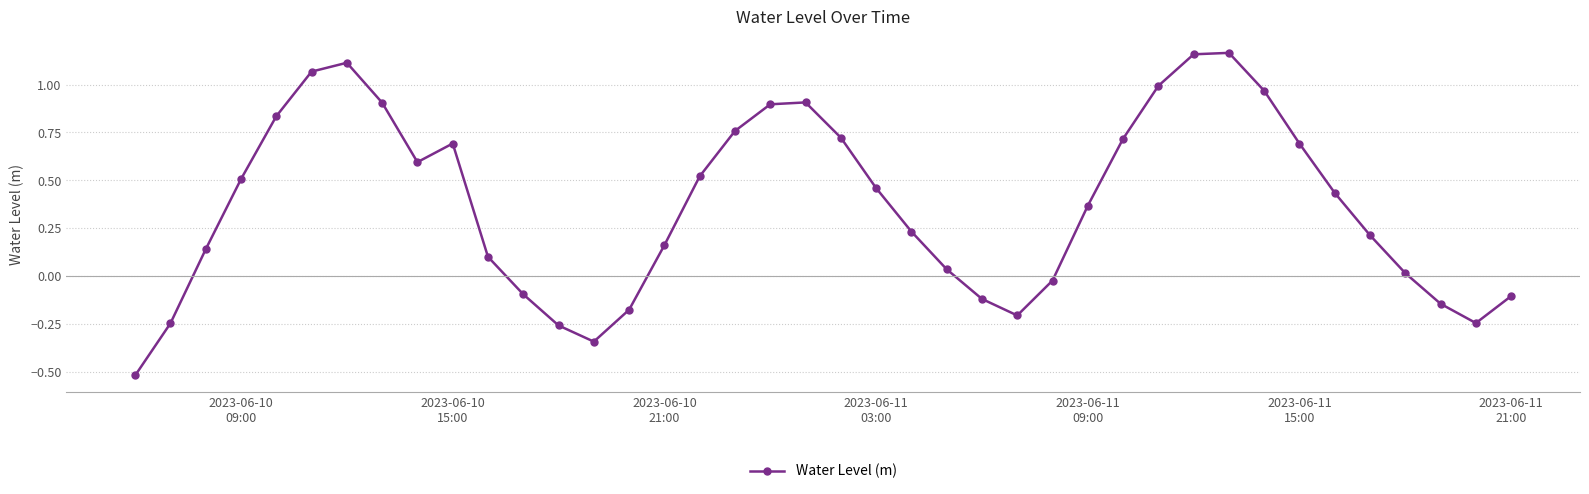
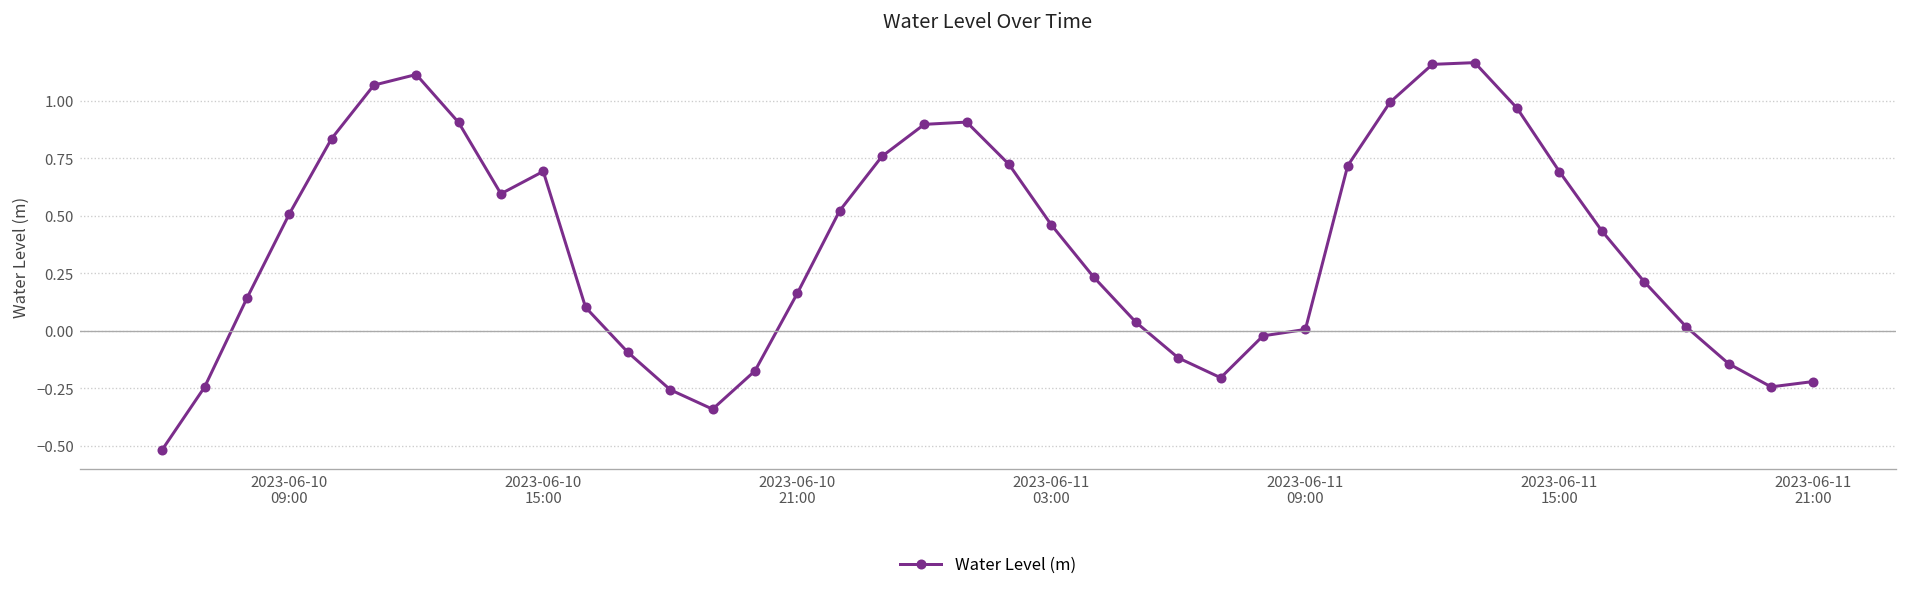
2023-06-11 09:00: 0.37 -> 0.01
2023-06-11 21:00: -0.10 -> -0.22
